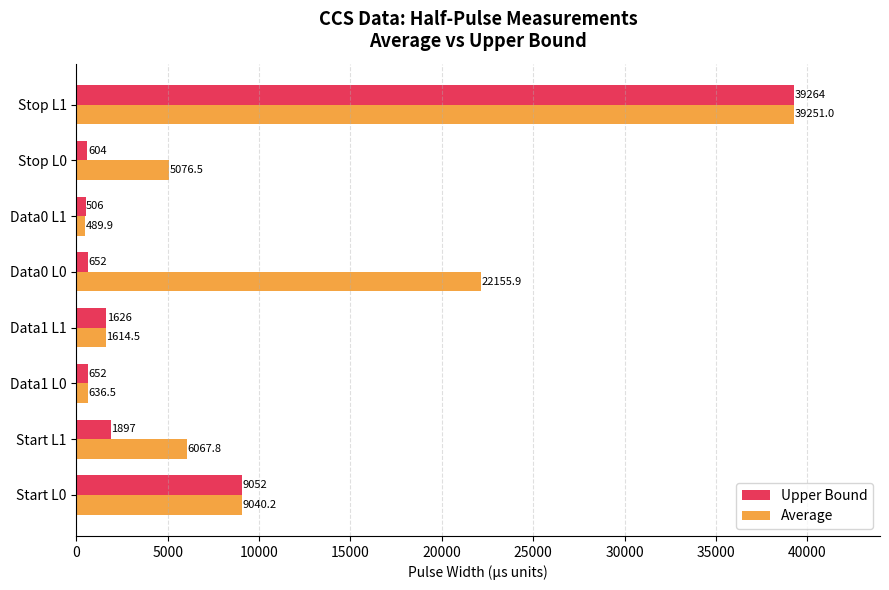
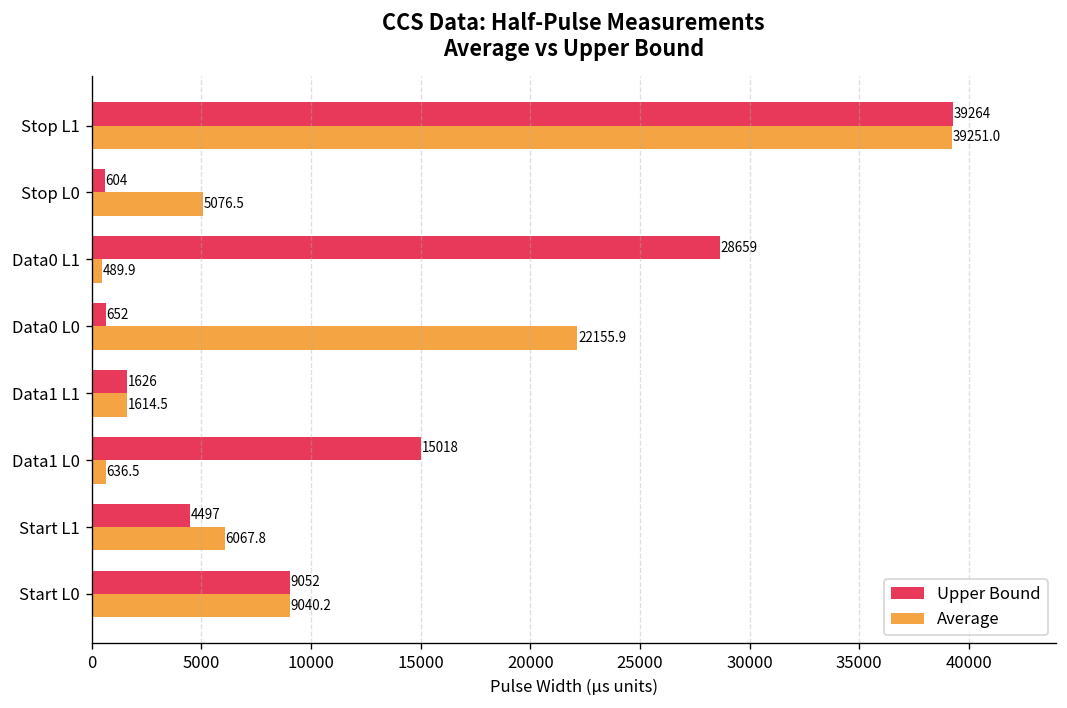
Upper Bound, Data0 L1: 506 -> 28659
Upper Bound, Data1 L0: 652 -> 15018
Upper Bound, Start L1: 1897 -> 4497
